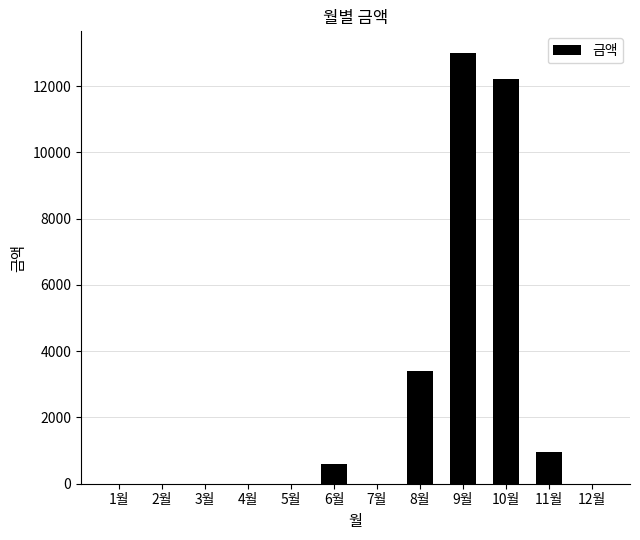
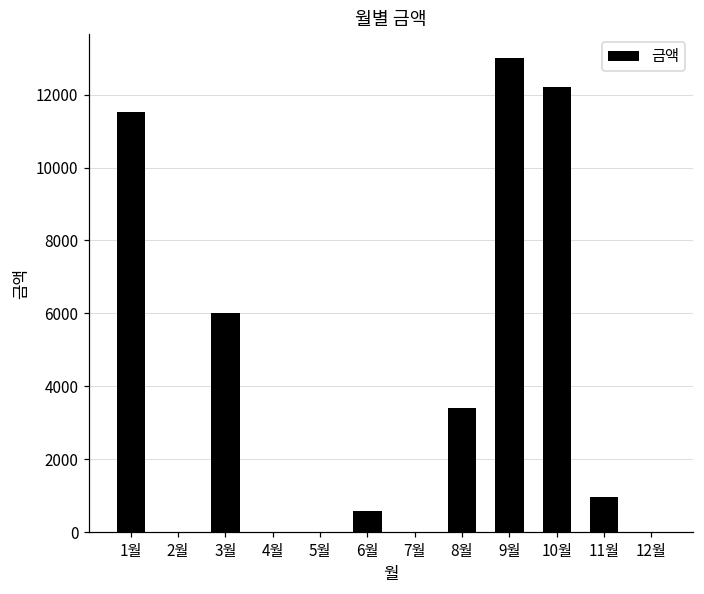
1월: 0 -> 11500
3월: 0 -> 6000
